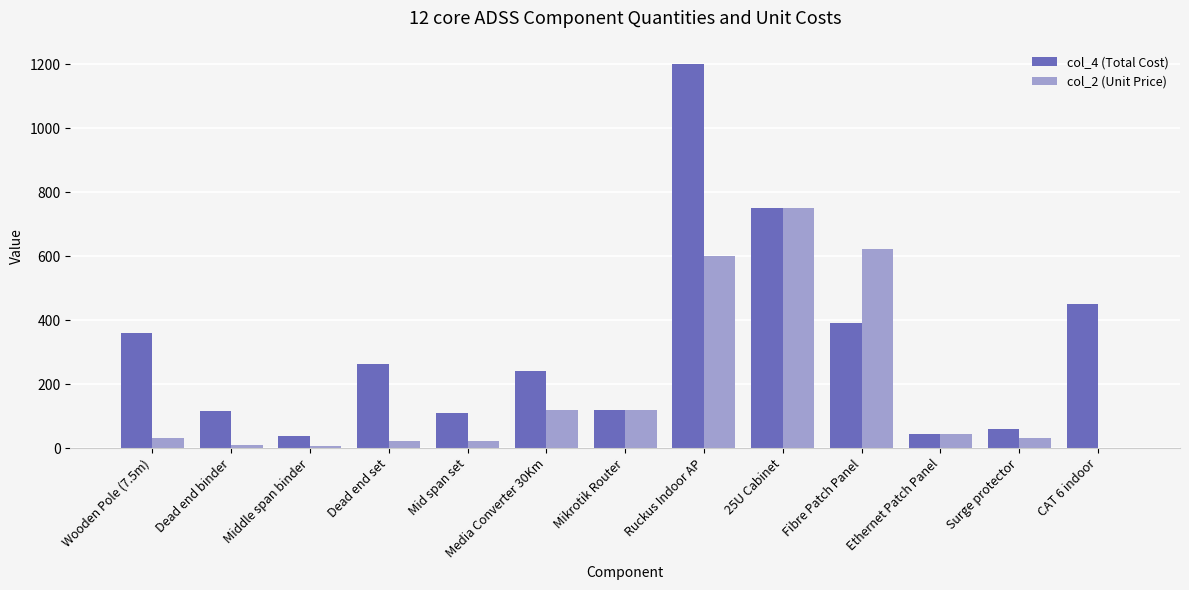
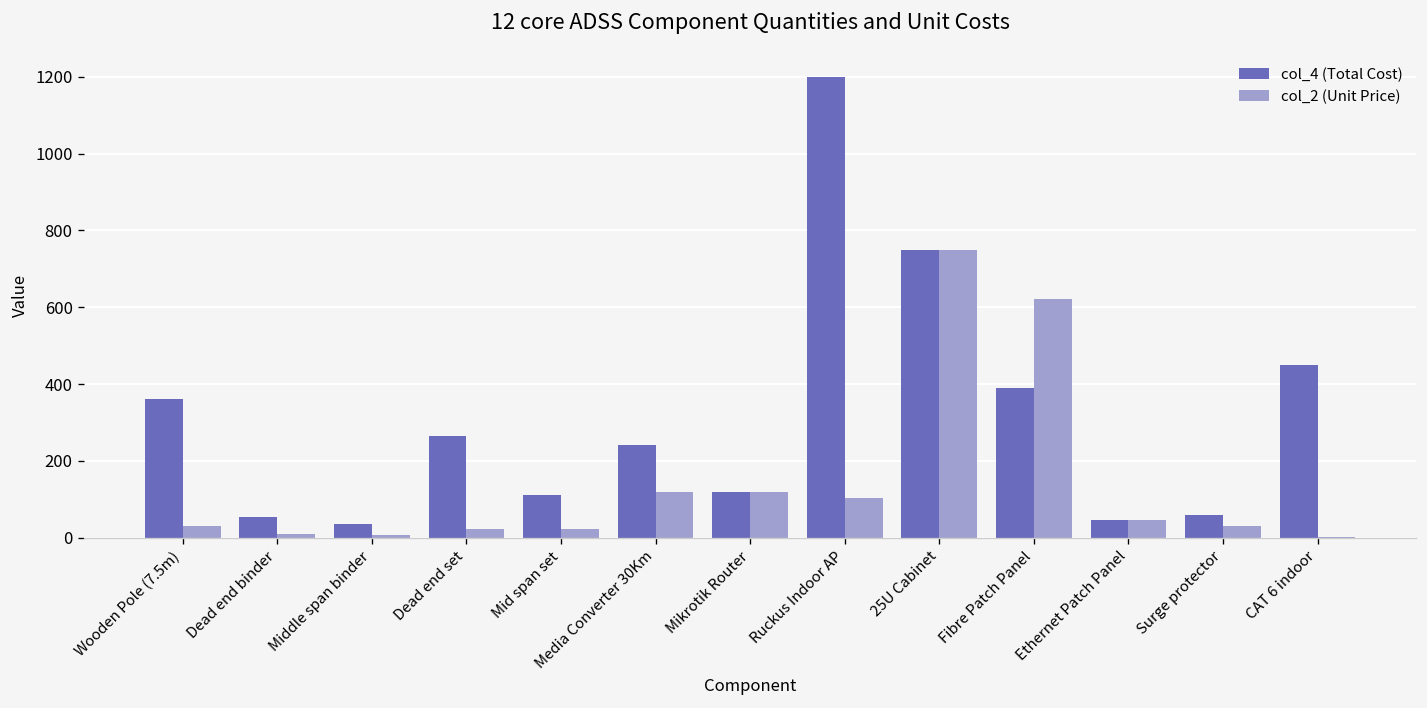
col_4 (Total Cost), Dead end binder: 110 -> 50
col_2 (Unit Price), Ruckus Indoor AP: 600 -> 100
